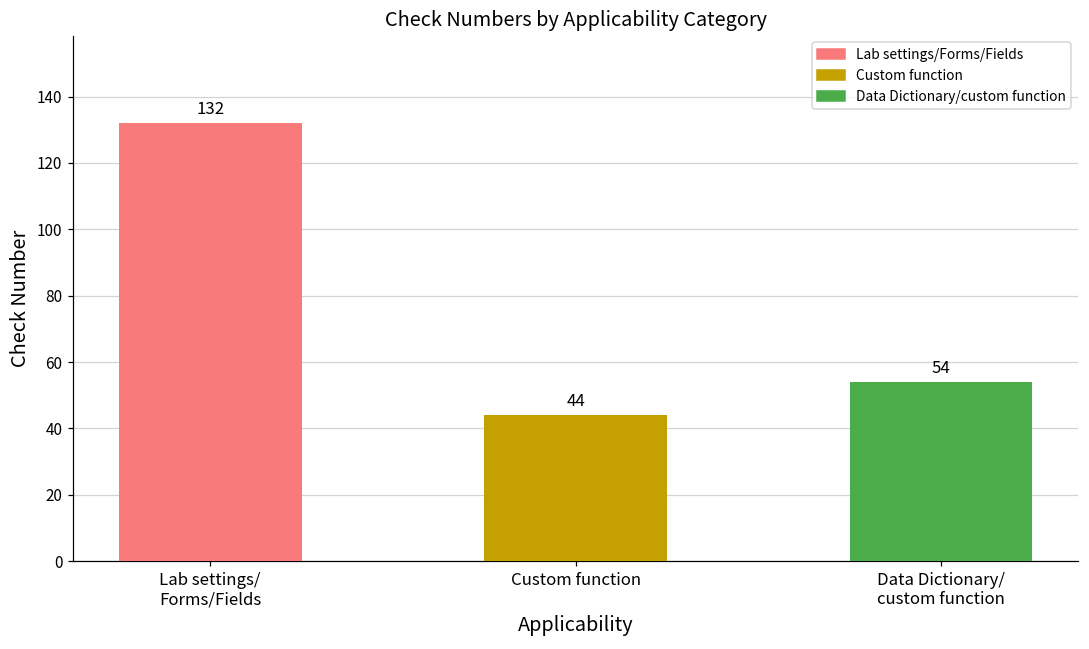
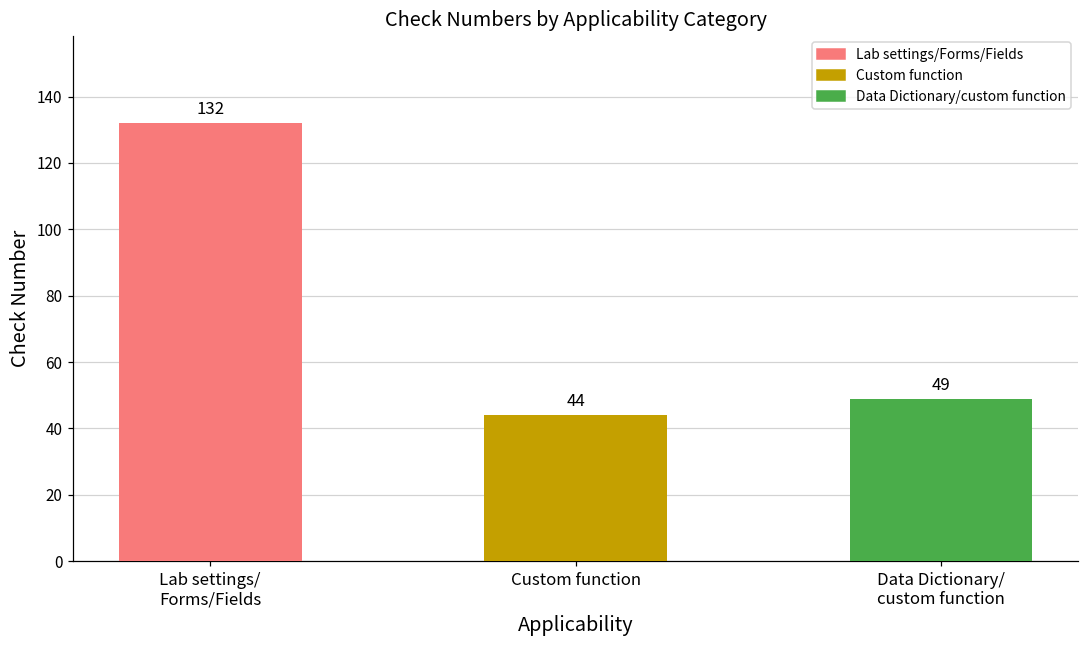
Data Dictionary/ custom function: 54 -> 49
